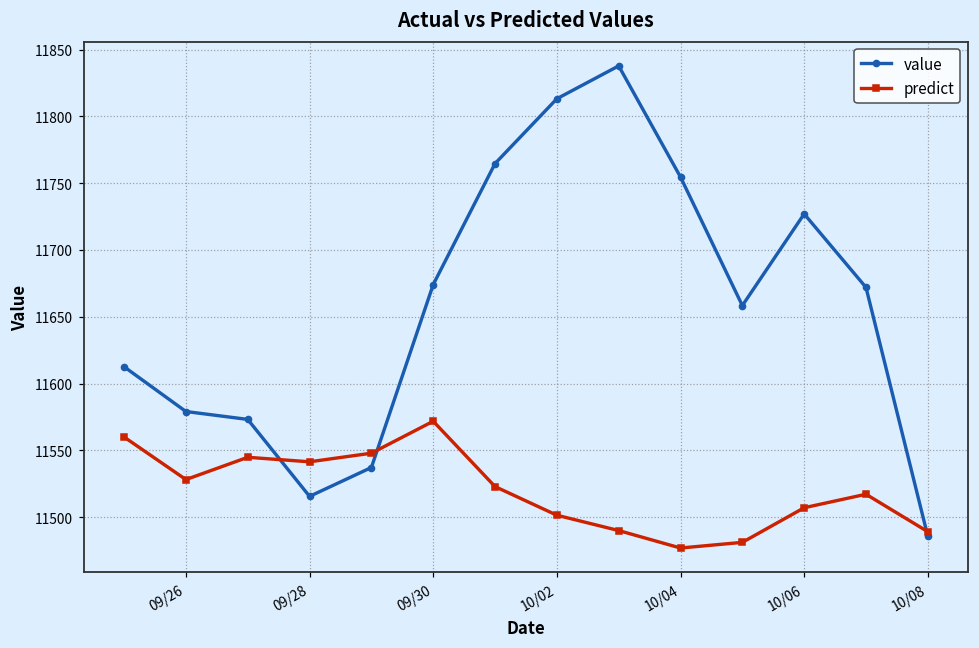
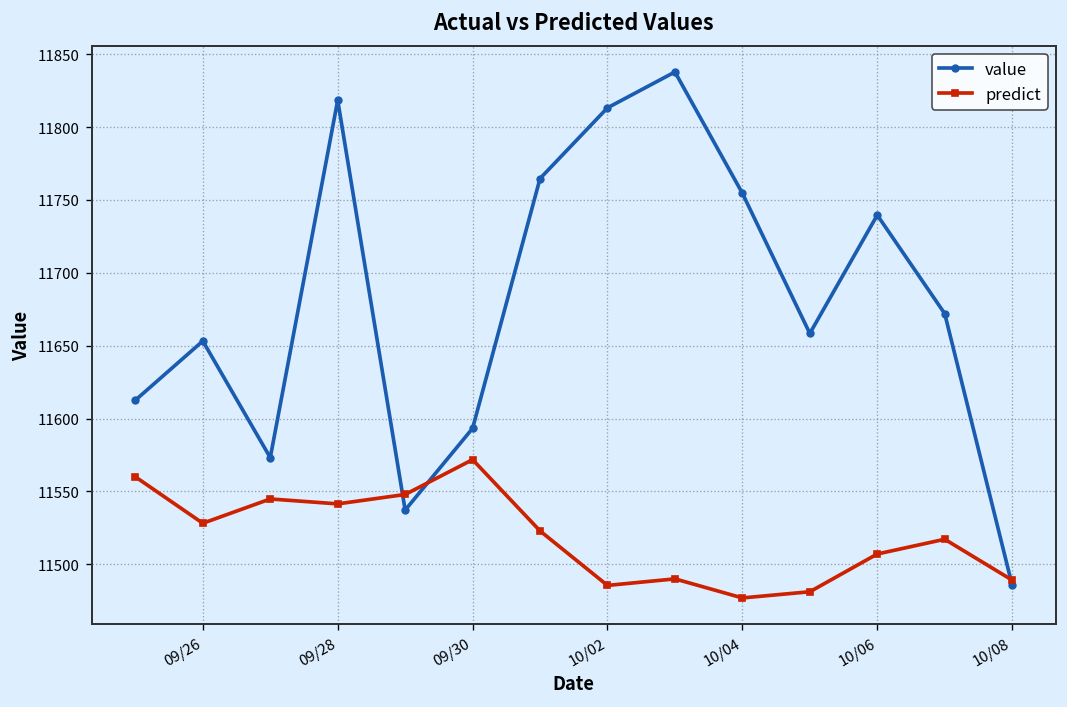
value, 09/26: 11579 -> 11653
value, 09/28: 11516 -> 11818
value, 09/30: 11674 -> 11593
predict, 10/02: 11501 -> 11486
value, 10/06: 11727 -> 11740
